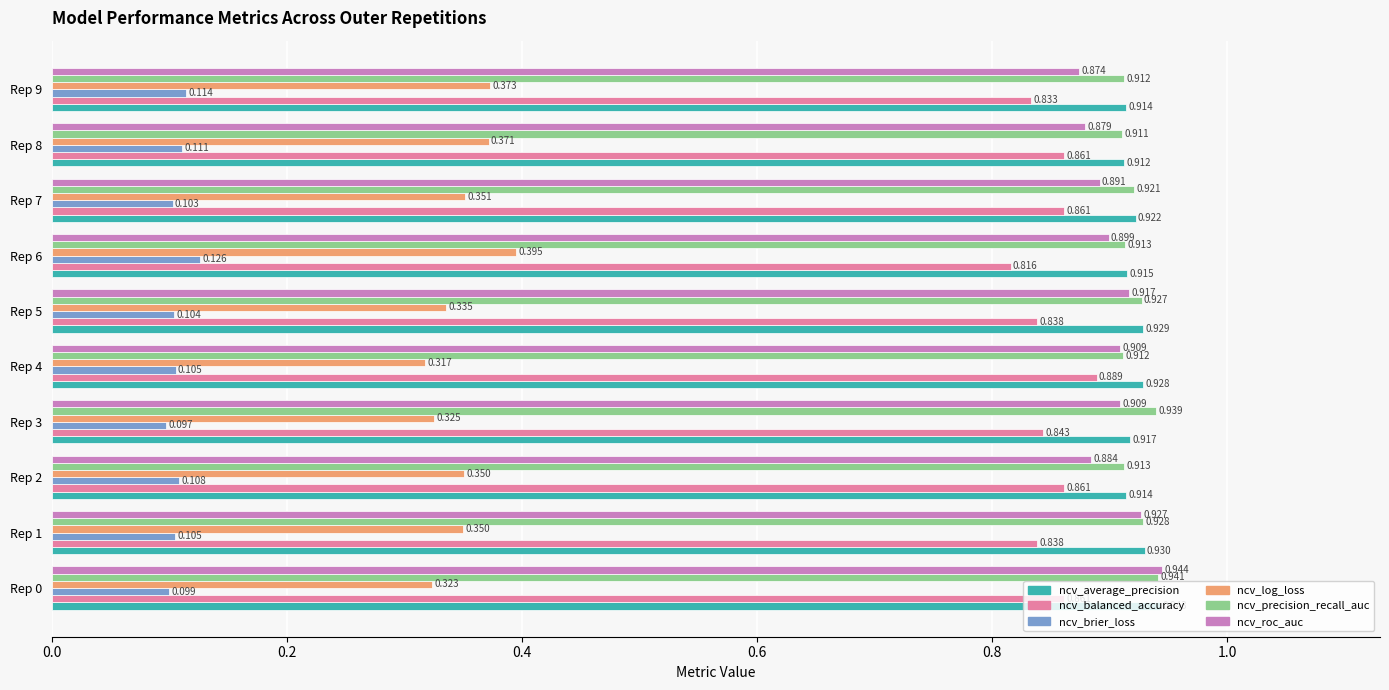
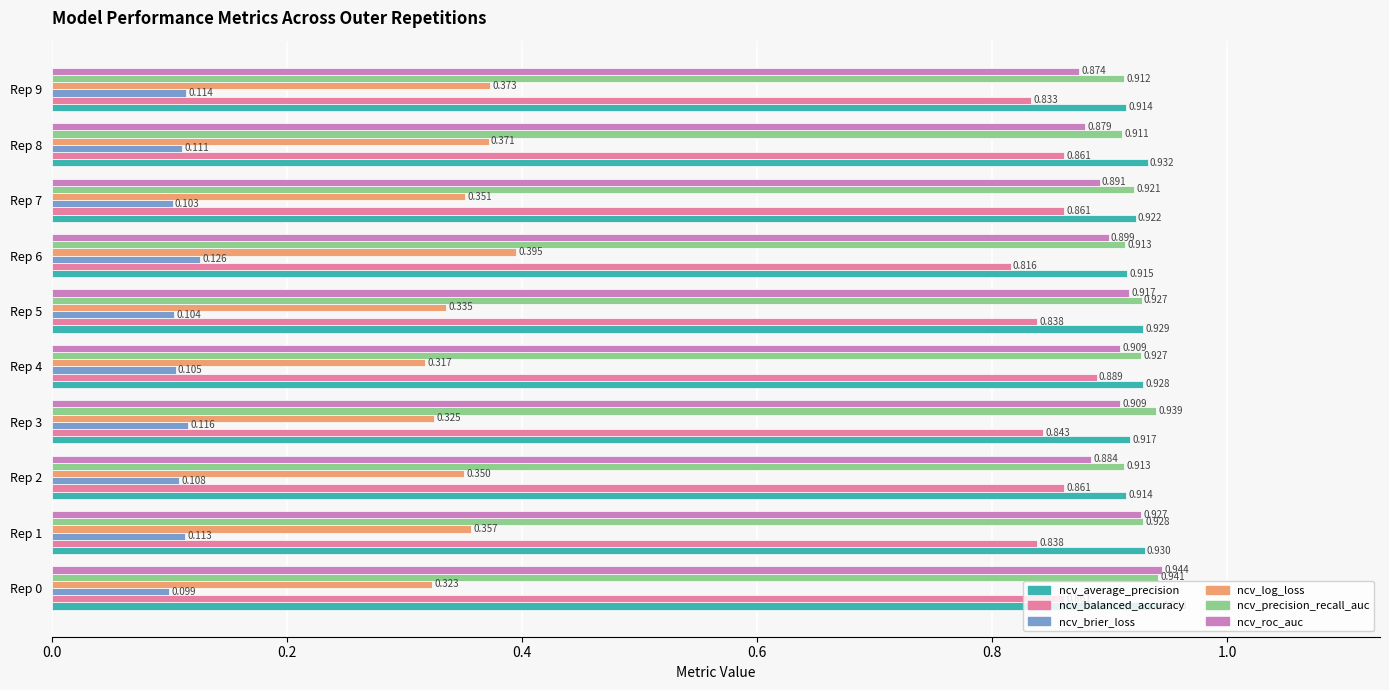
ncv_average_precision, Rep 8: 0.912 -> 0.932
ncv_precision_recall_auc, Rep 4: 0.912 -> 0.927
ncv_brier_loss, Rep 3: 0.097 -> 0.116
ncv_log_loss, Rep 1: 0.350 -> 0.357
ncv_brier_loss, Rep 1: 0.105 -> 0.113
